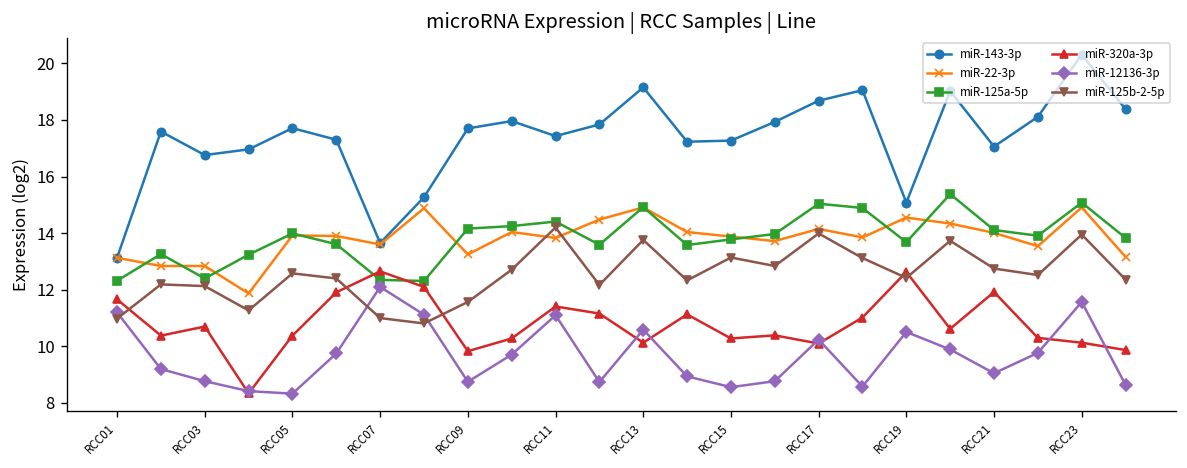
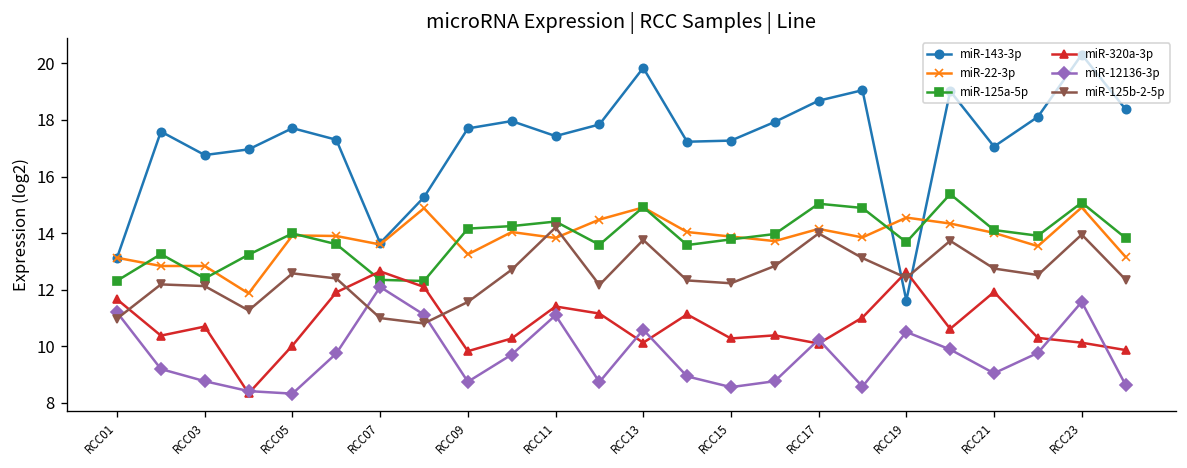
miR-320a-3p, RCC05: 10.4 -> 10.0
miR-143-3p, RCC13: 19.2 -> 19.8
miR-125b-2-5p, RCC15: 13.1 -> 12.2
miR-143-3p, RCC19: 15.1 -> 11.6
